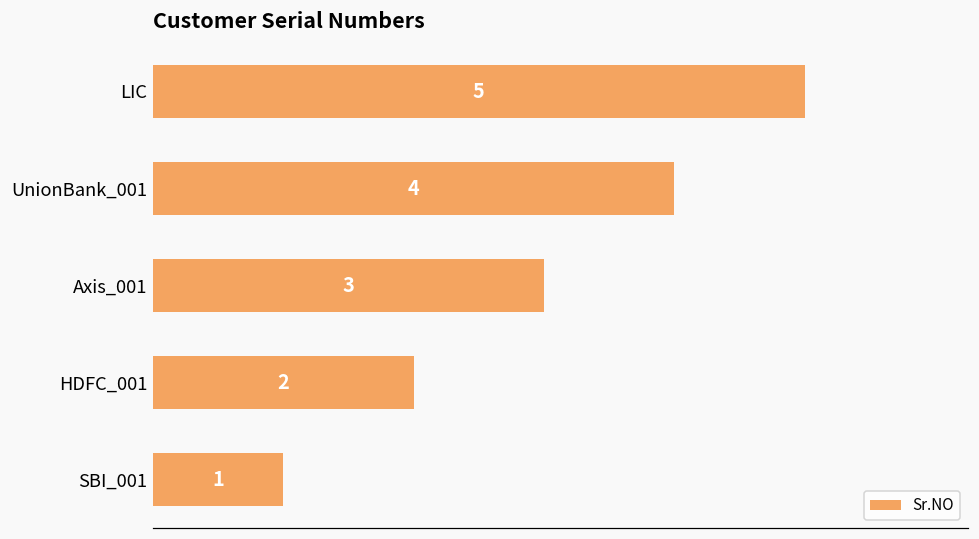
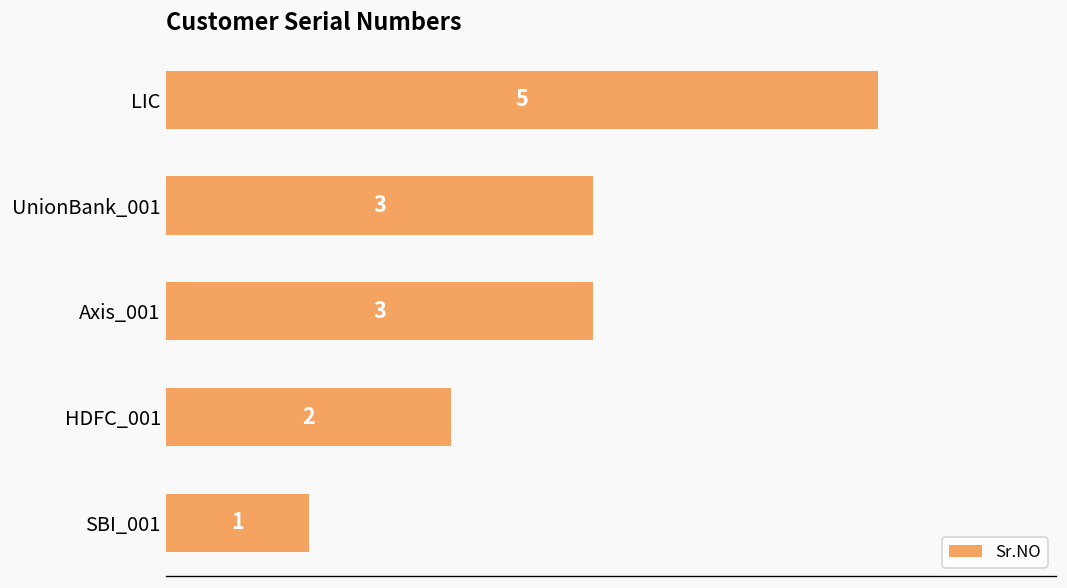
UnionBank_001: 4 -> 3
